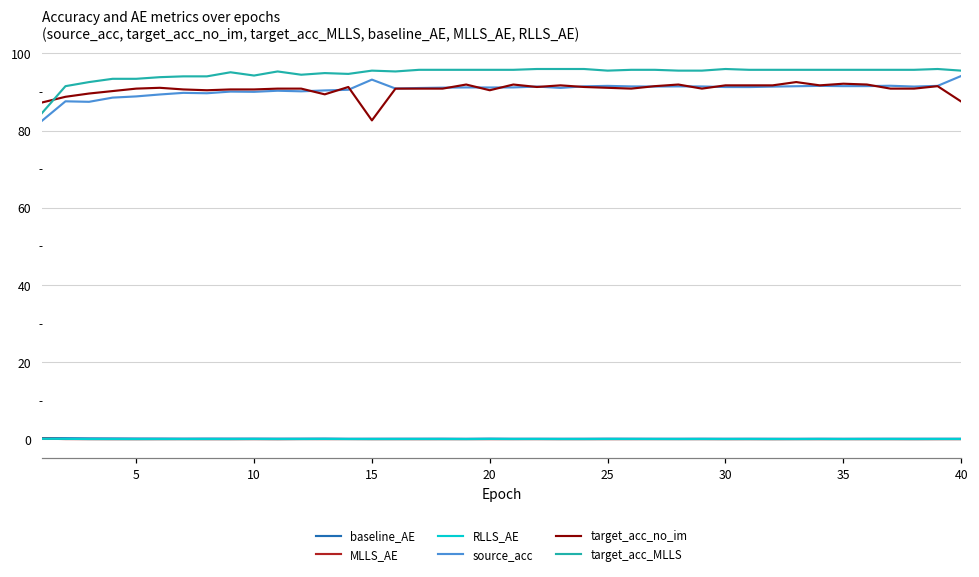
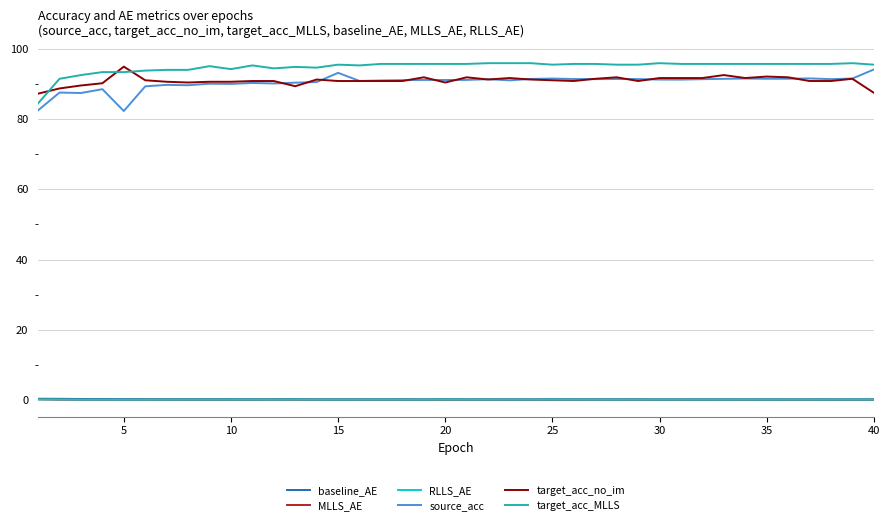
source_acc, 5: 89 -> 82
target_acc_no_im, 5: 91 -> 95
target_acc_no_im, 15: 83 -> 91
